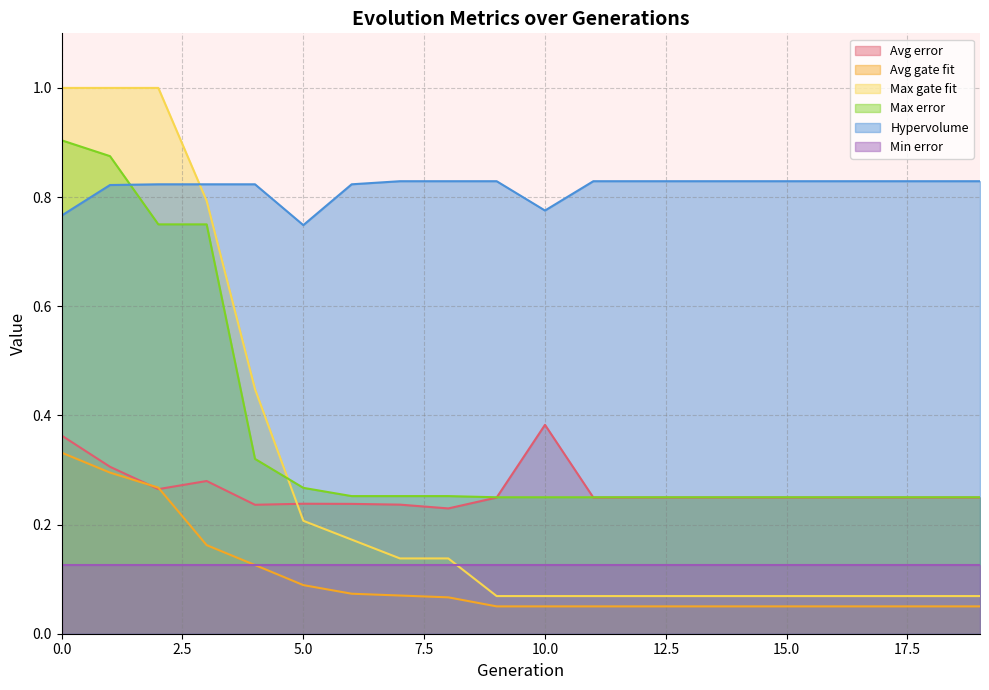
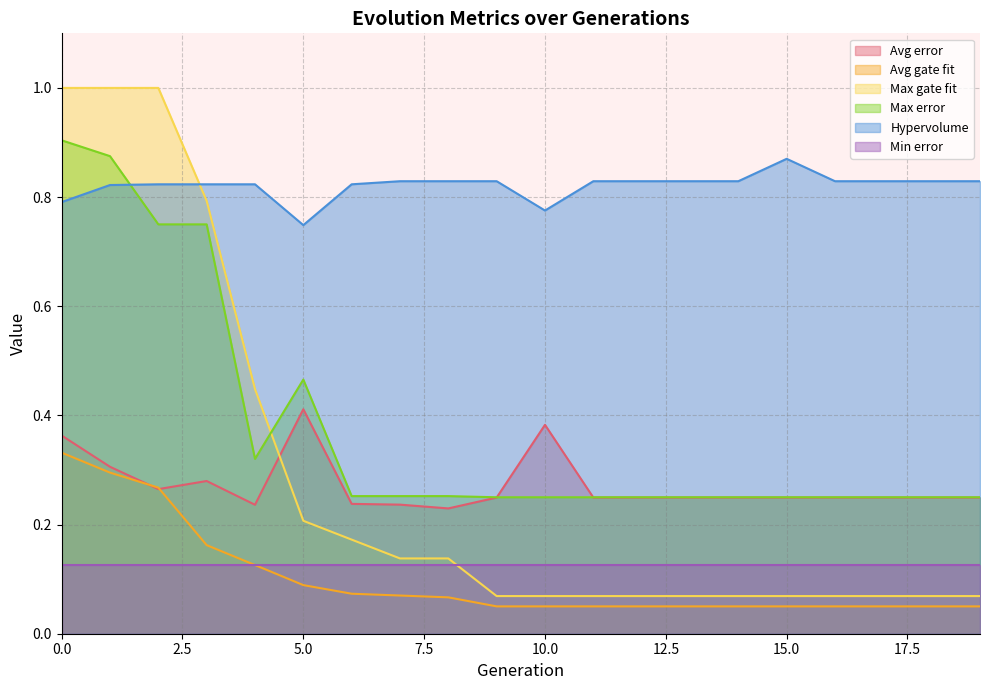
Hypervolume, 0.0: 0.77 -> 0.79
Avg error, 5.0: 0.24 -> 0.41
Max error, 5.0: 0.27 -> 0.47
Hypervolume, 15.0: 0.83 -> 0.87
